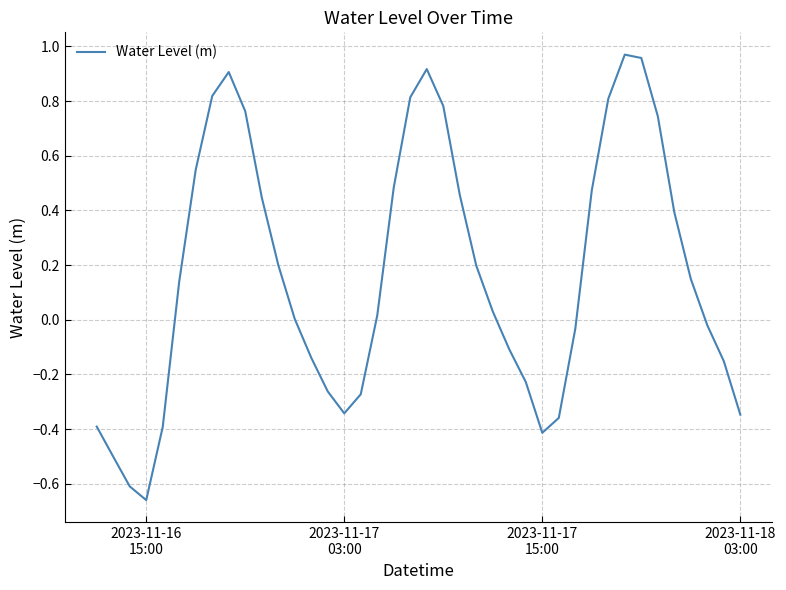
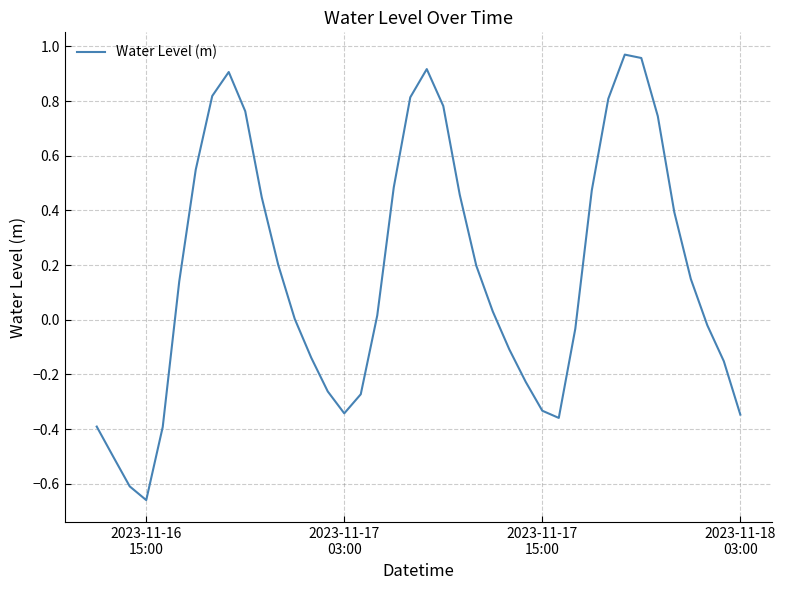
2023-11-17 15:00: -0.41 -> -0.33
